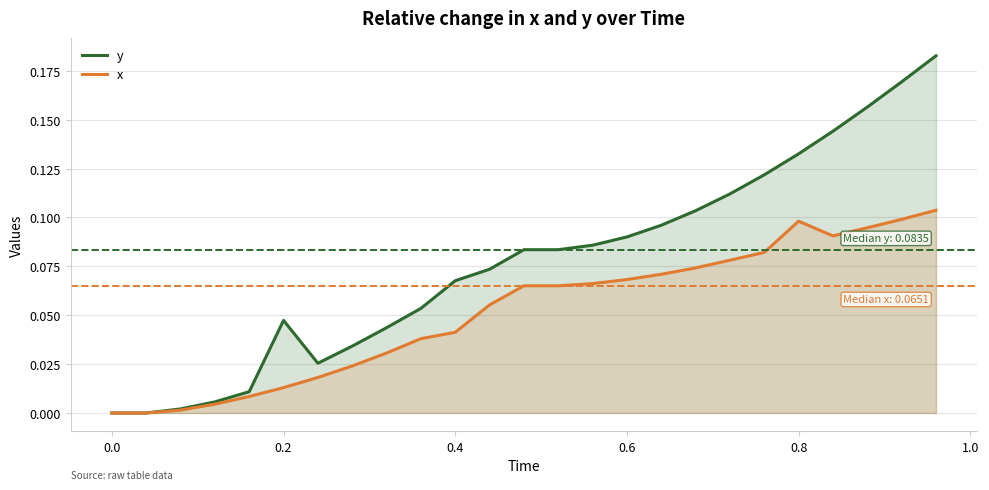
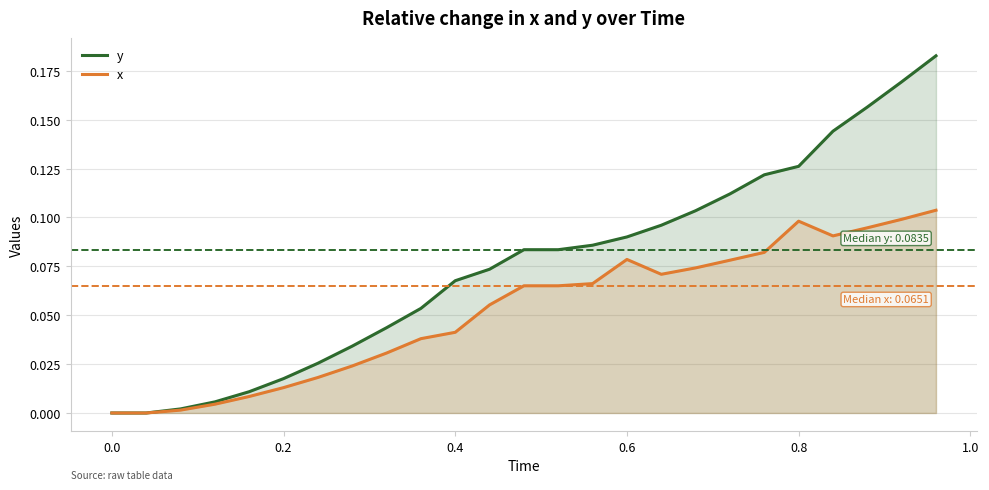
y, 0.2: 0.047 -> 0.018
x, 0.6: 0.068 -> 0.079
y, 0.8: 0.133 -> 0.126
